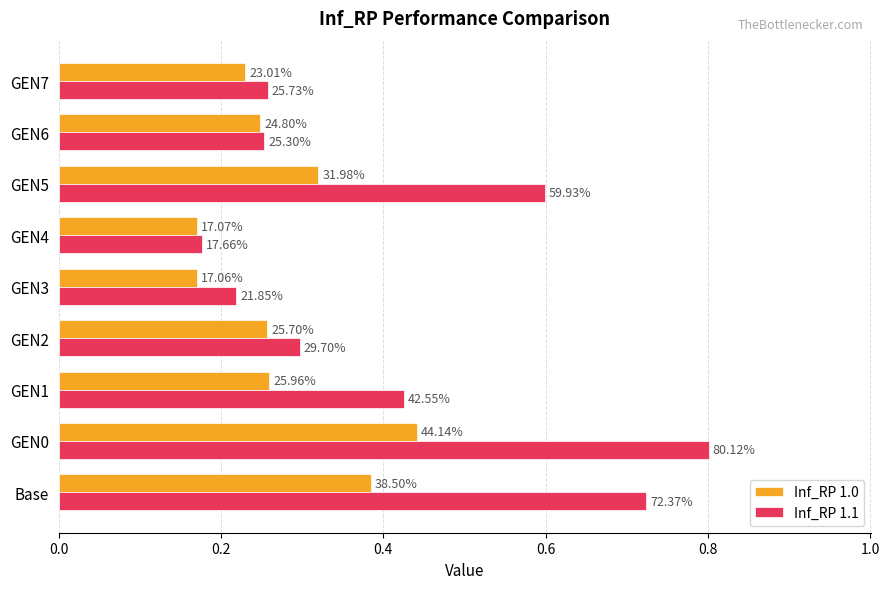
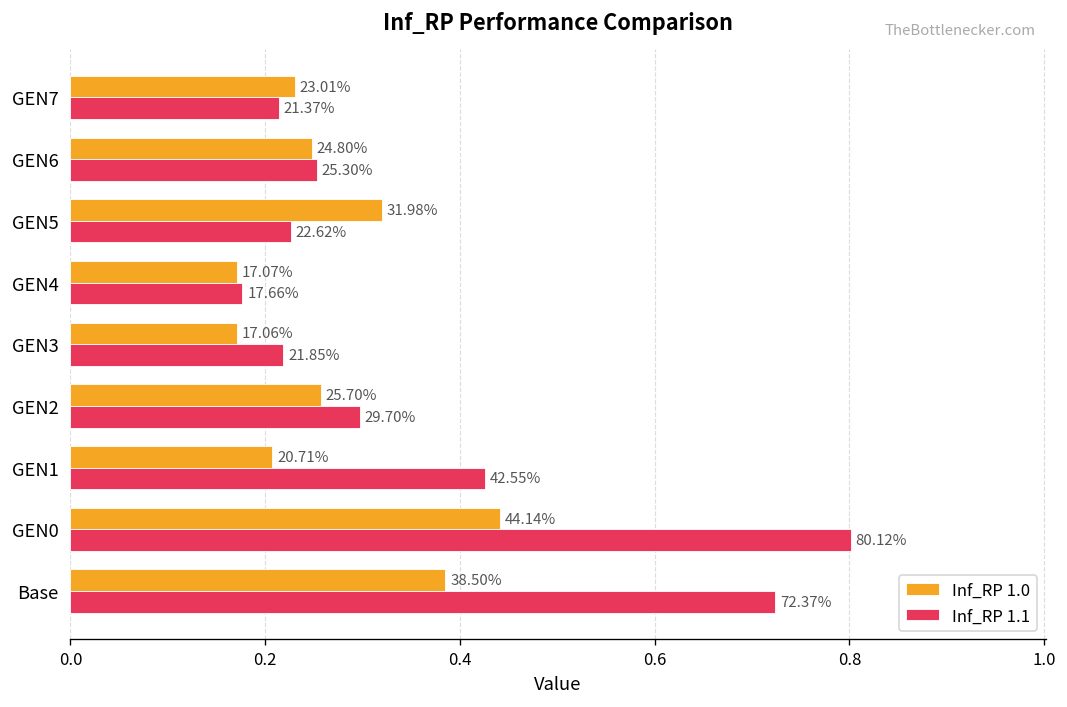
Inf_RP 1.1, GEN7: 25.73% -> 21.37%
Inf_RP 1.1, GEN5: 59.93% -> 22.62%
Inf_RP 1.0, GEN1: 25.96% -> 20.71%
